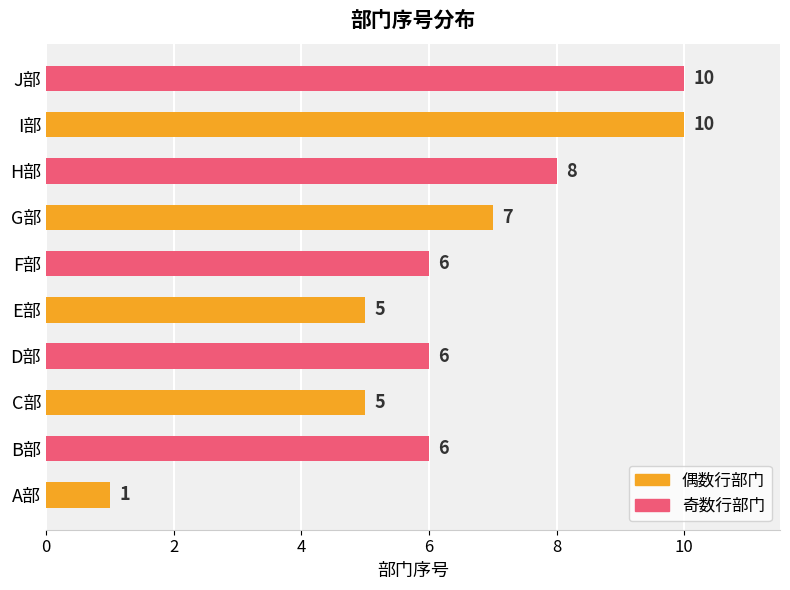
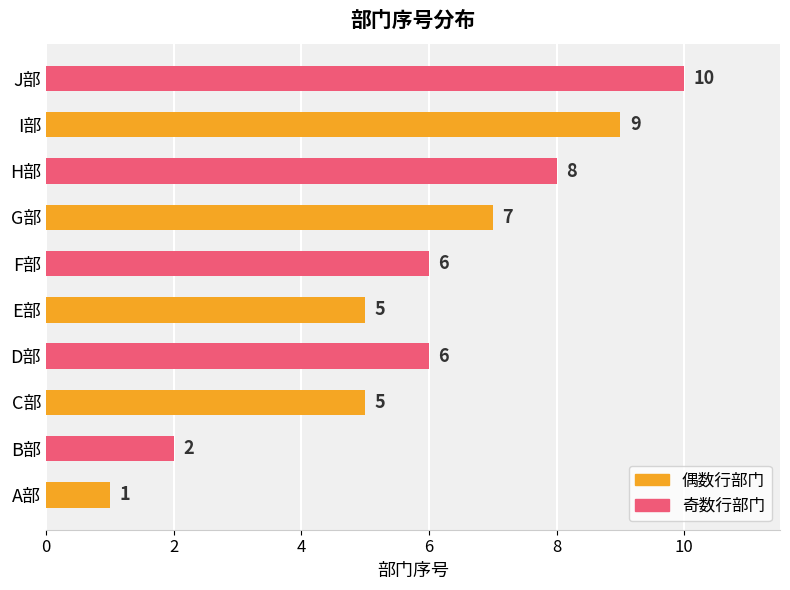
I部: 10 -> 9
B部: 6 -> 2
